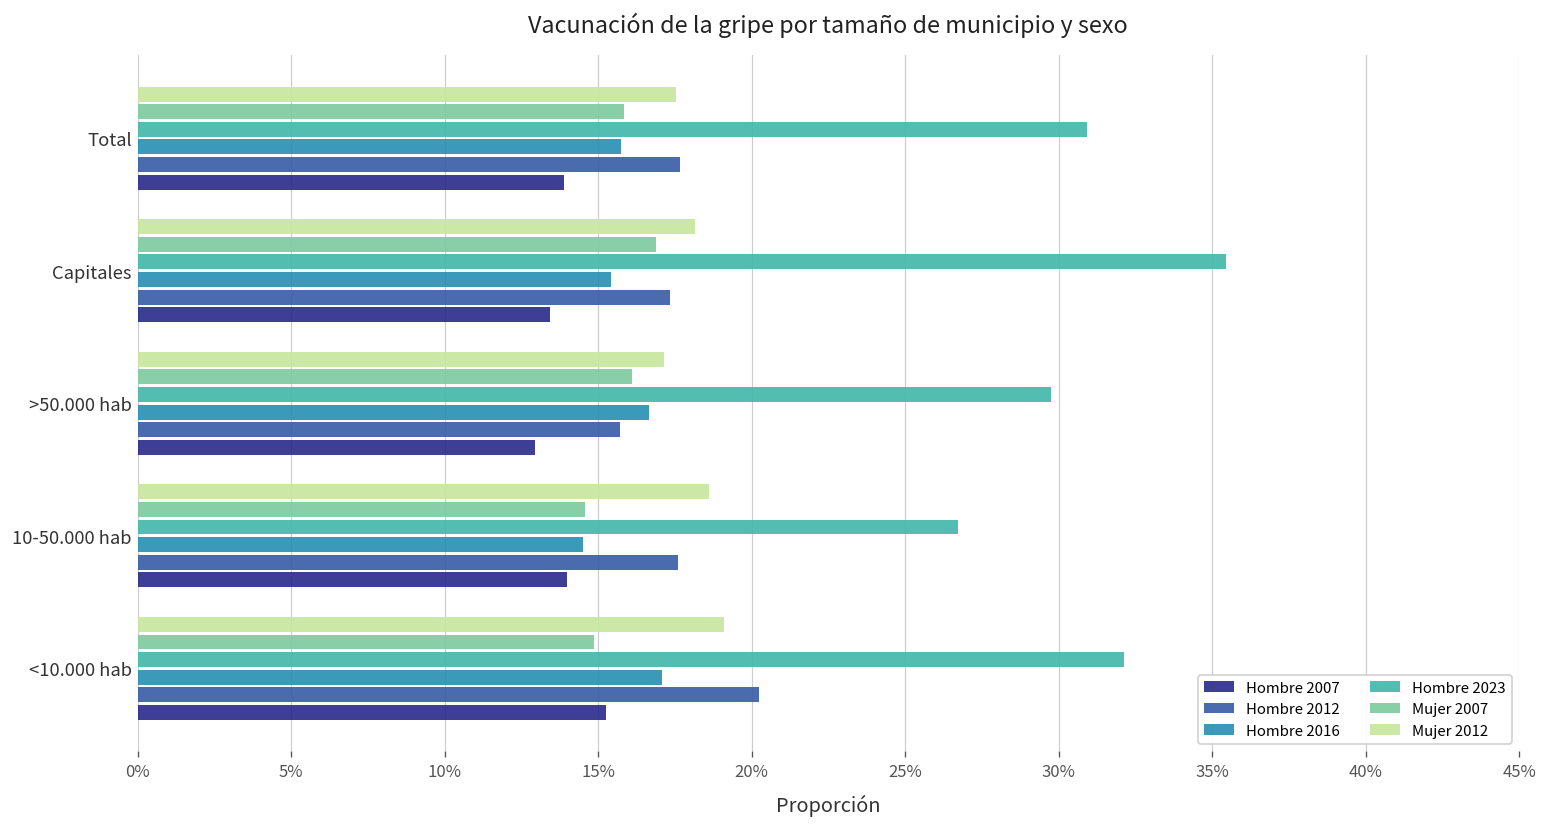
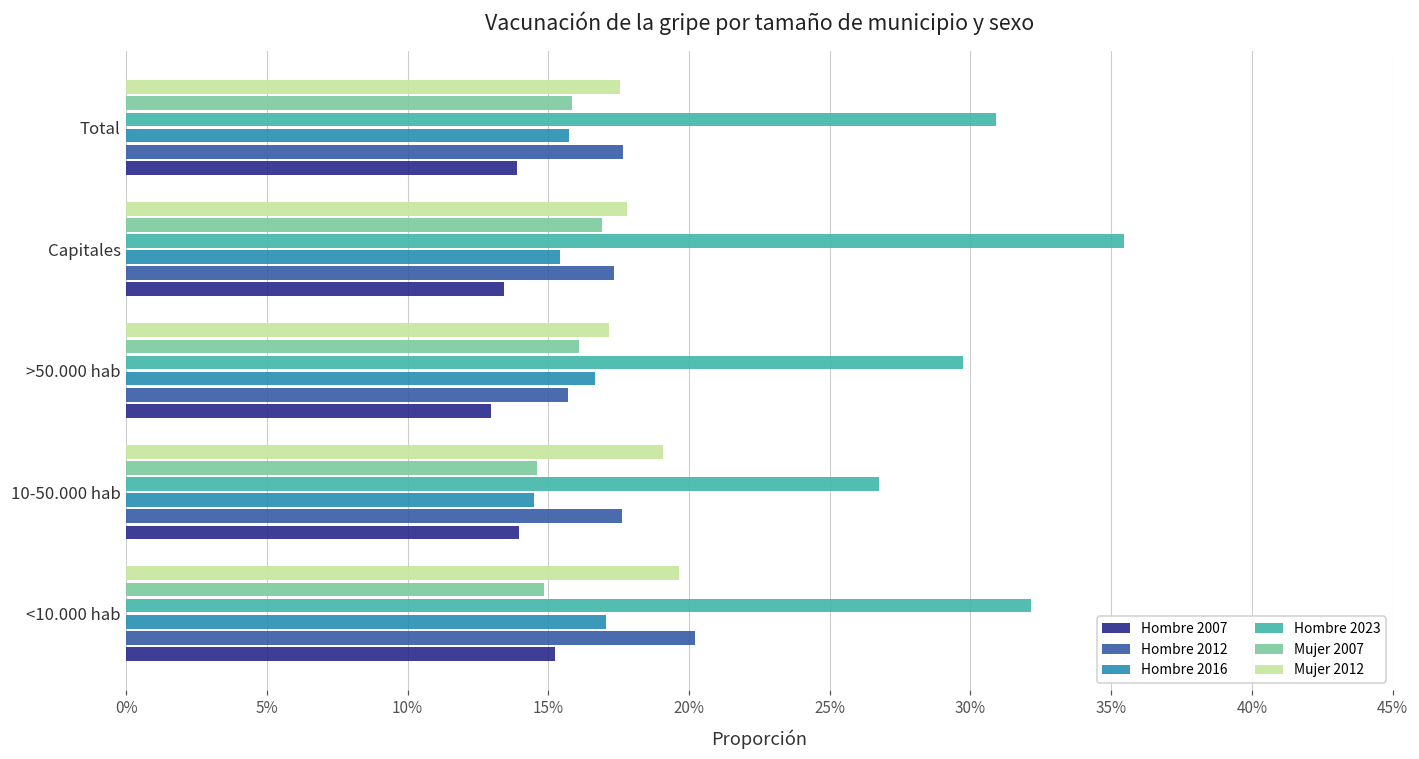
Mujer 2012, Capitales: 18.2% -> 17.8%
Mujer 2012, 10-50.000 hab: 18.6% -> 19.1%
Mujer 2012, <10.000 hab: 19.1% -> 19.6%
